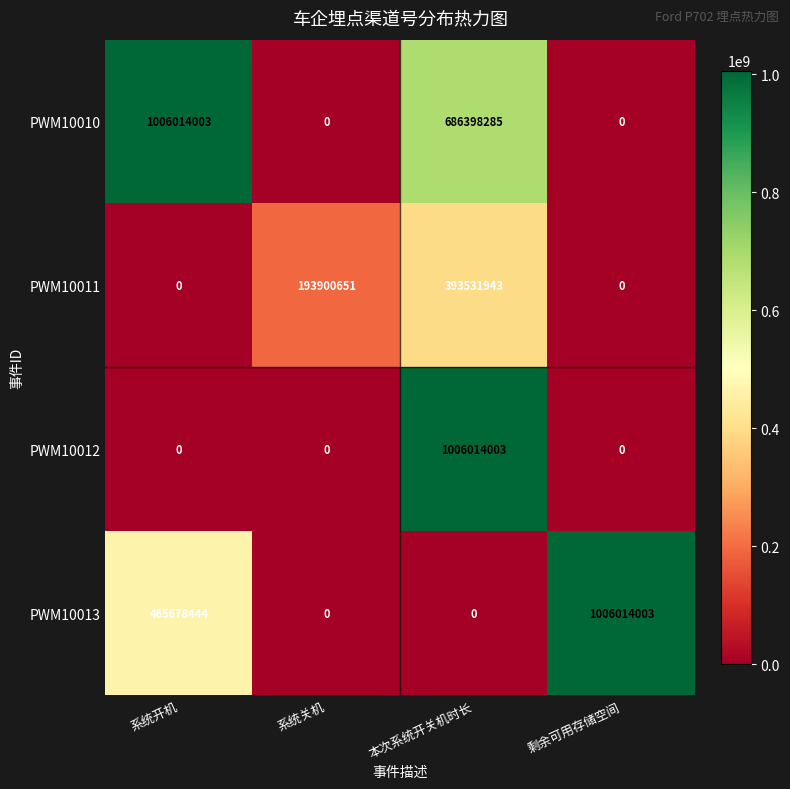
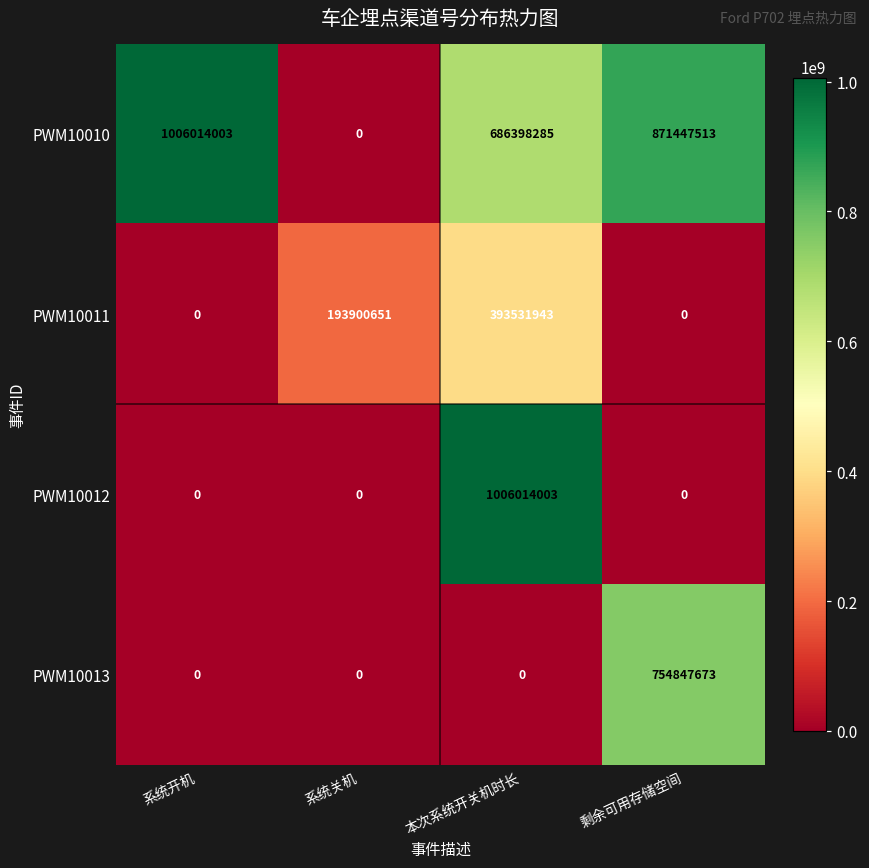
PWM10010, 剩余可用存储空间: 0 -> 871447513
PWM10013, 系统开机: 465678444 -> 0
PWM10013, 剩余可用存储空间: 1006014003 -> 754847673
